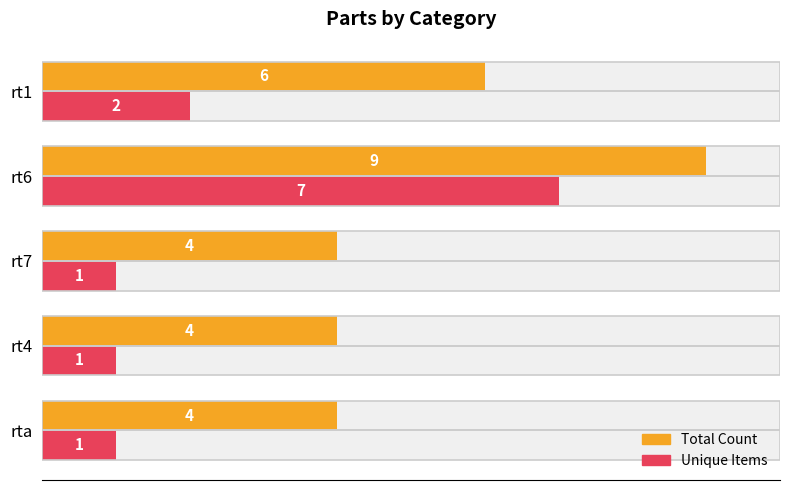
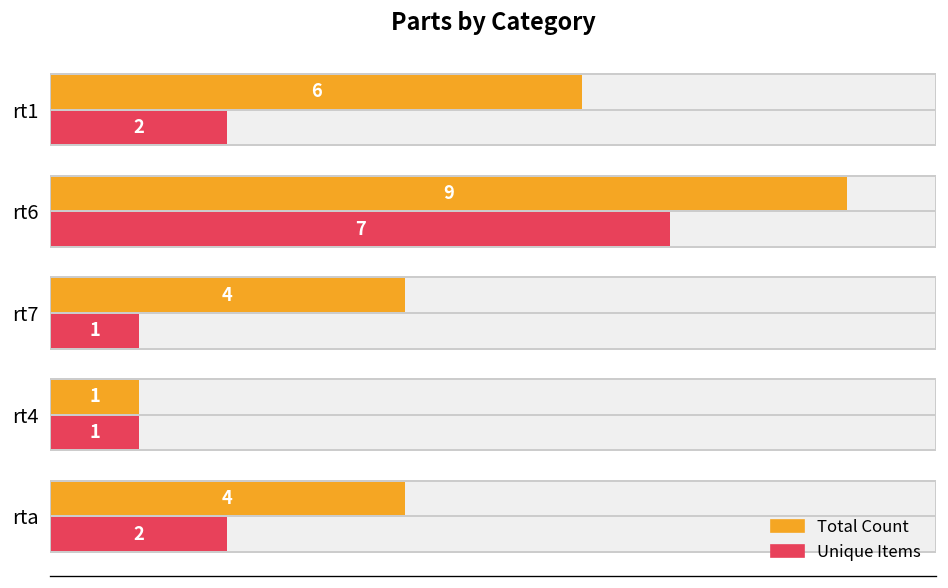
Total Count, rt4: 4 -> 1
Unique Items, rta: 1 -> 2
